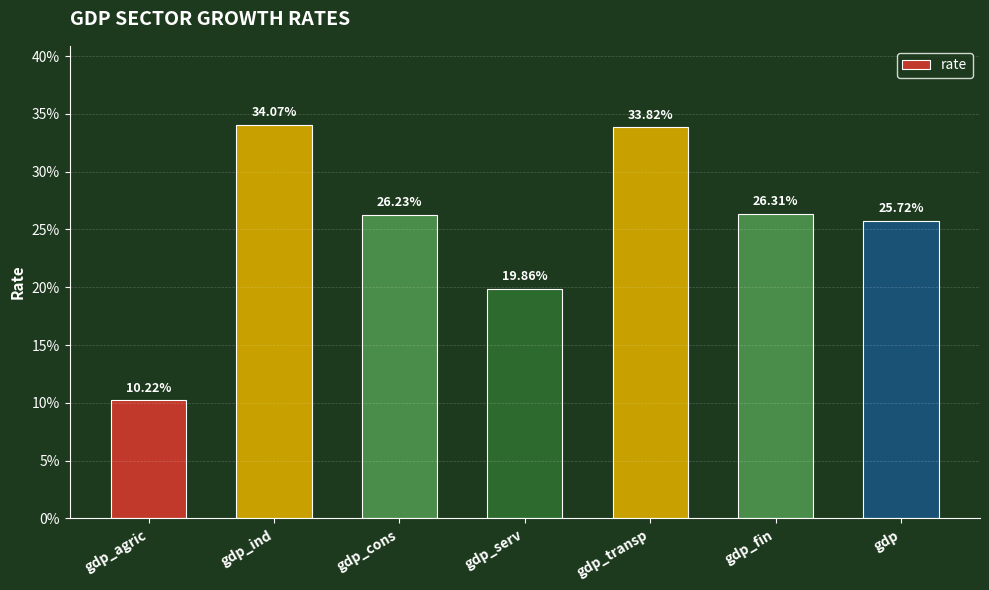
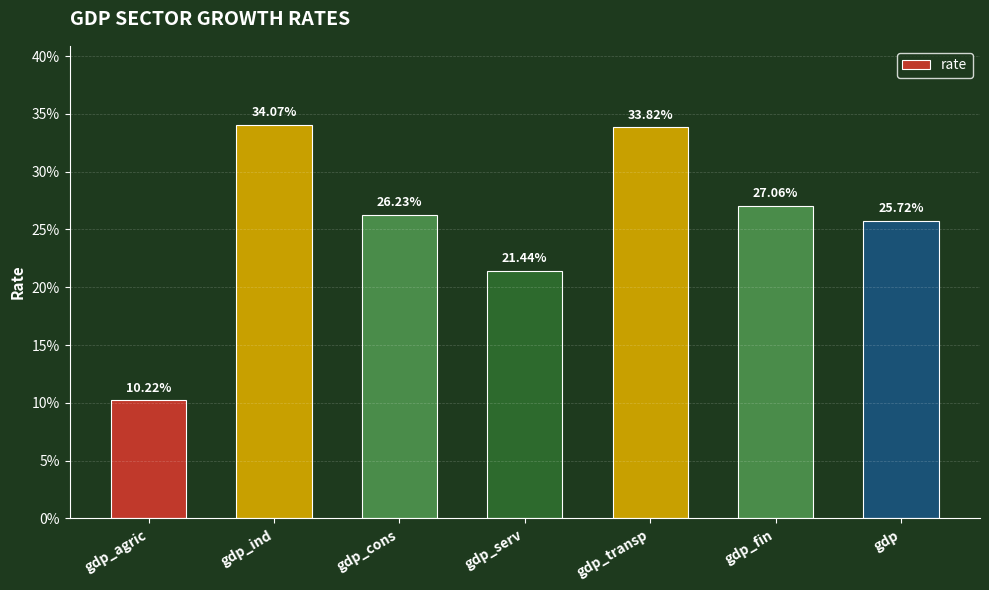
gdp_serv: 19.86% -> 21.44%
gdp_fin: 26.31% -> 27.06%
